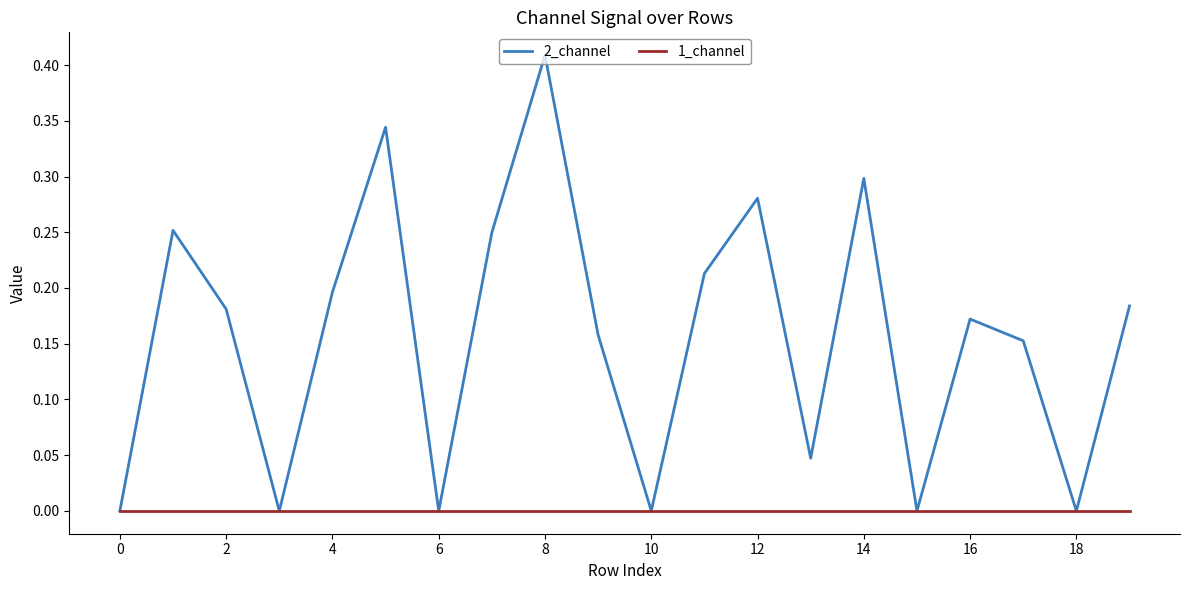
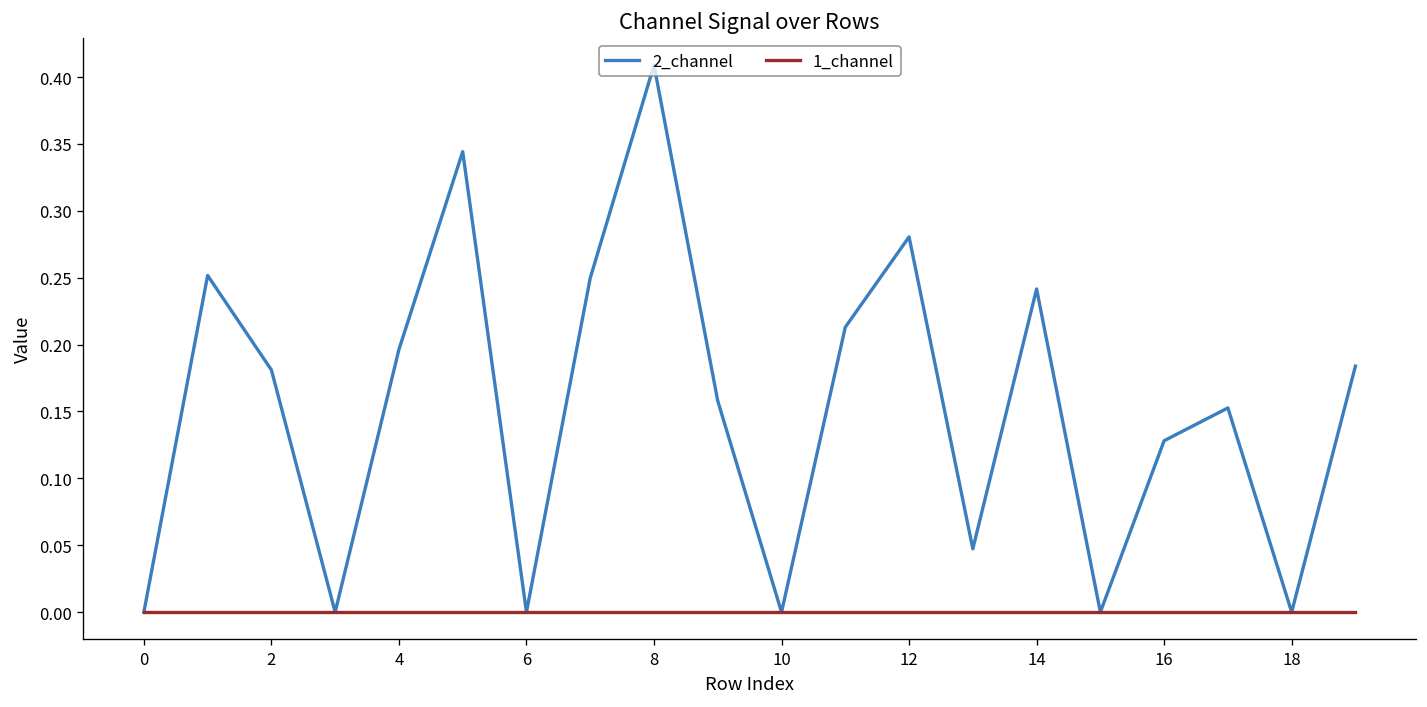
2_channel, 14: 0.298 -> 0.242
2_channel, 16: 0.172 -> 0.128
